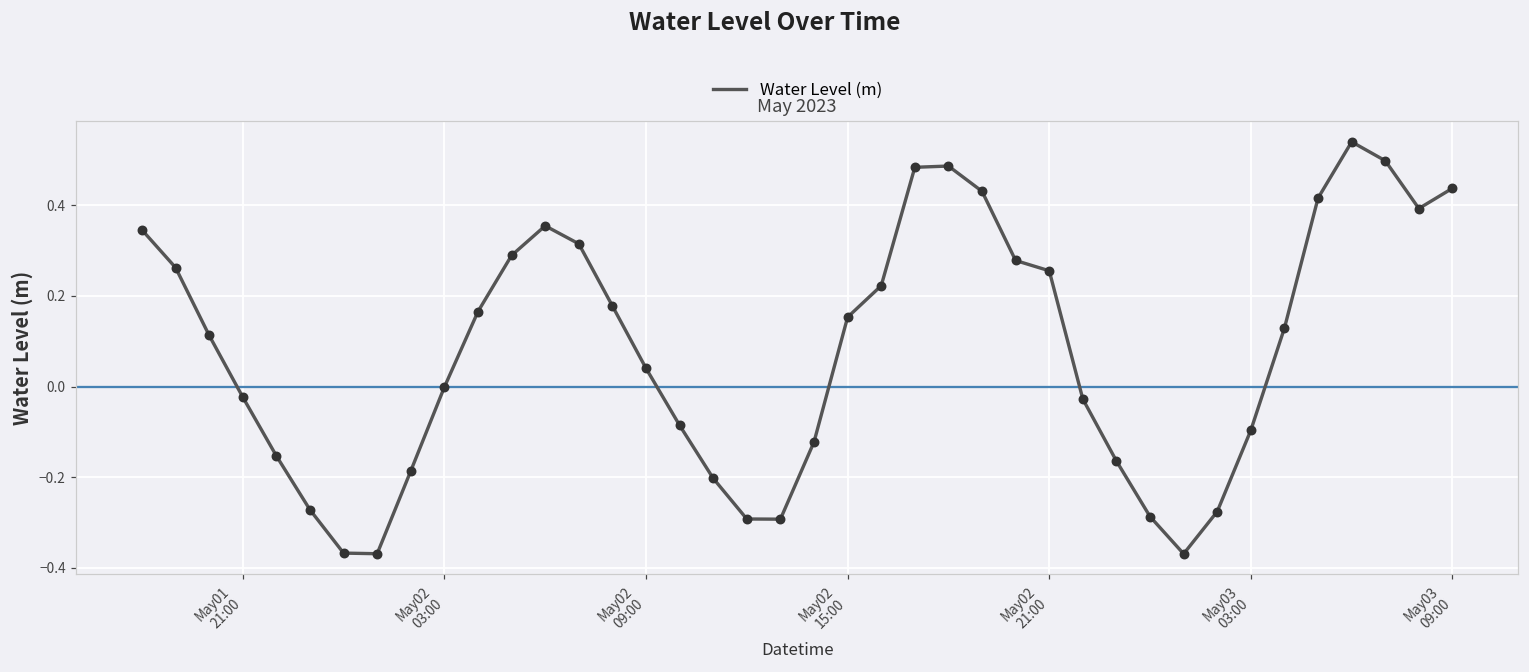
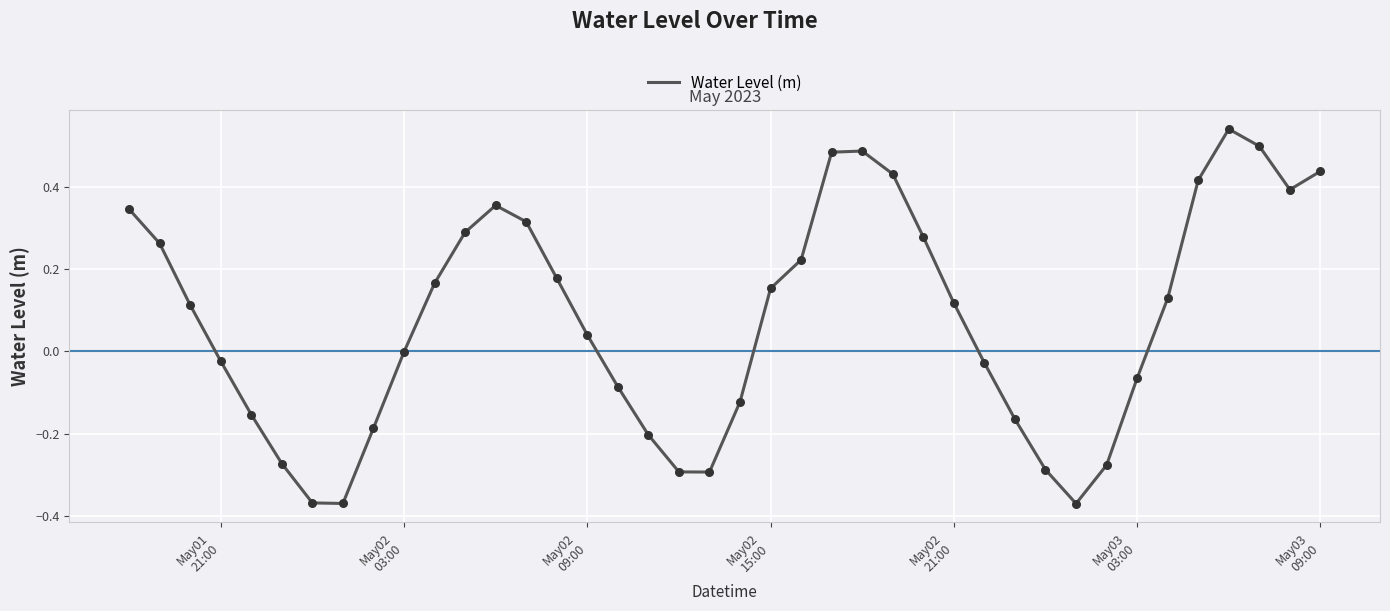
May02 21:00: 0.26 -> 0.12
May03 03:00: -0.10 -> -0.06
